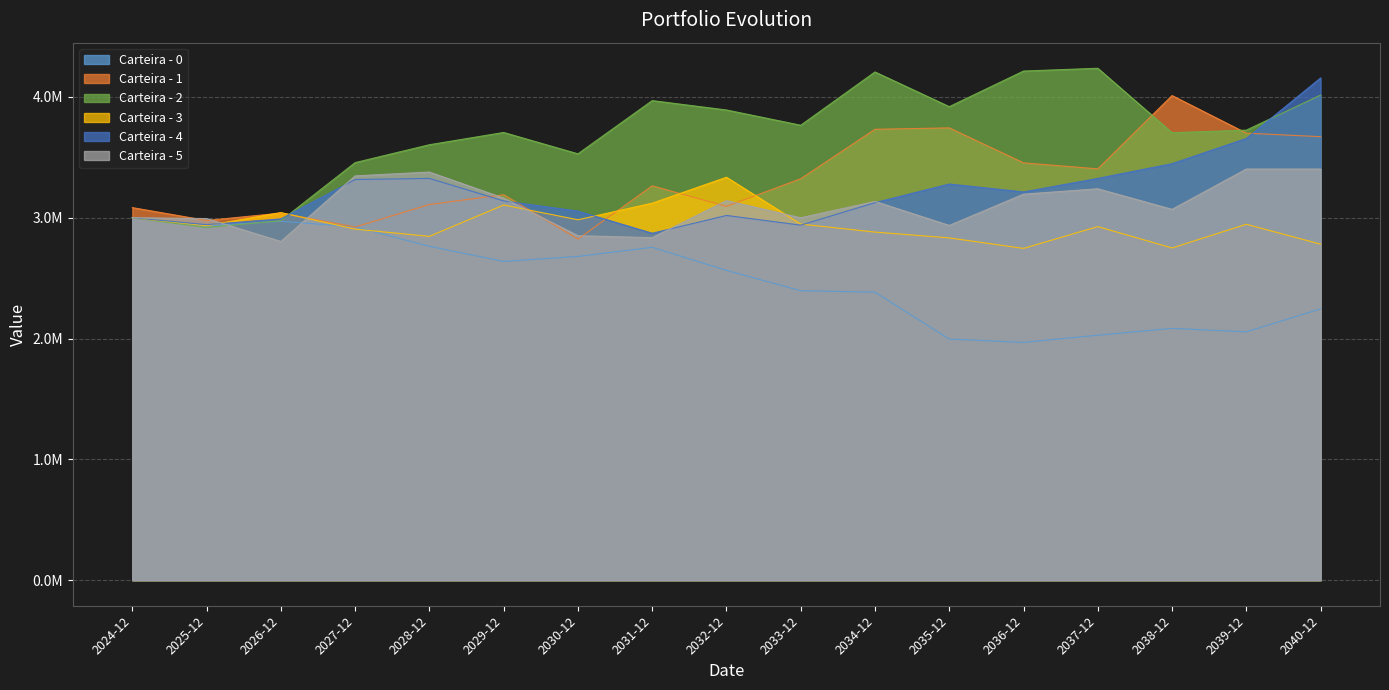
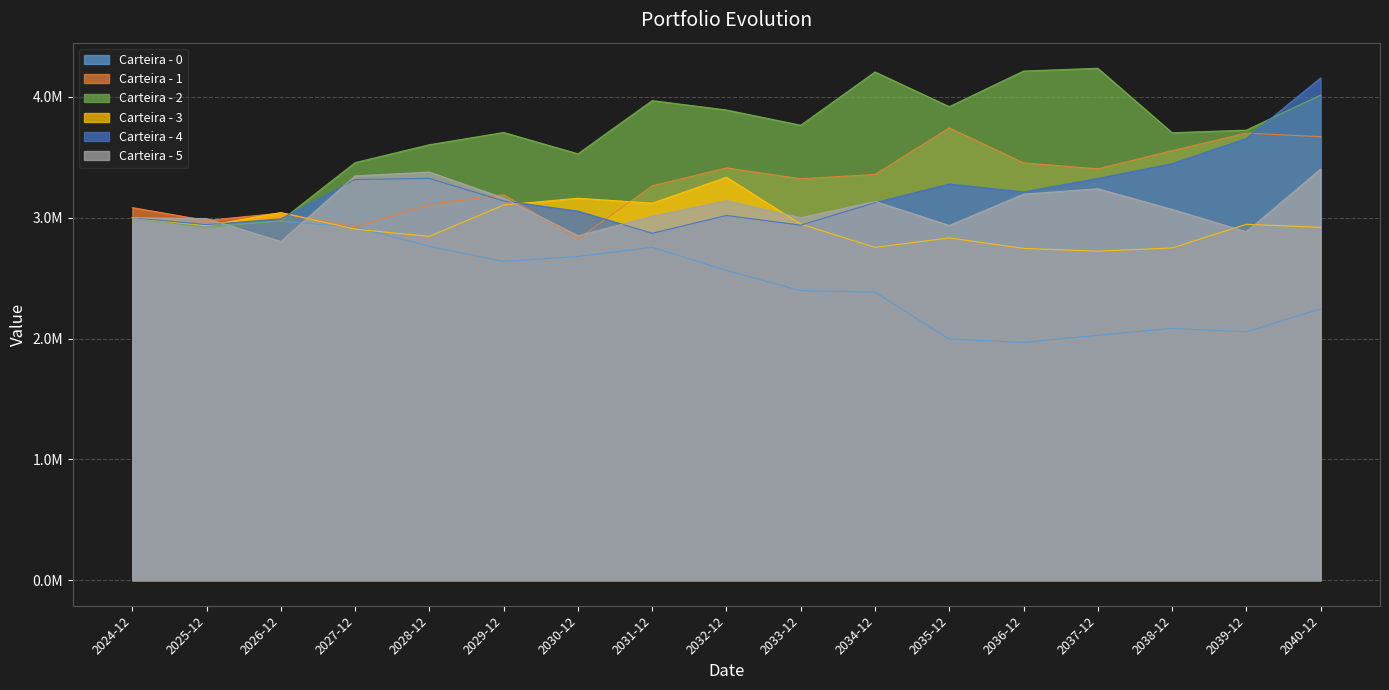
Carteira - 3, 2030-12: 2980000 -> 3160000
Carteira - 5, 2031-12: 2840000 -> 3010000
Carteira - 1, 2032-12: 3090000 -> 3410000
Carteira - 1, 2034-12: 3730000 -> 3360000
Carteira - 3, 2034-12: 2880000 -> 2750000
Carteira - 3, 2037-12: 2930000 -> 2720000
Carteira - 1, 2038-12: 4010000 -> 3550000
Carteira - 5, 2039-12: 3400000 -> 2880000
Carteira - 3, 2040-12: 2780000 -> 2920000
